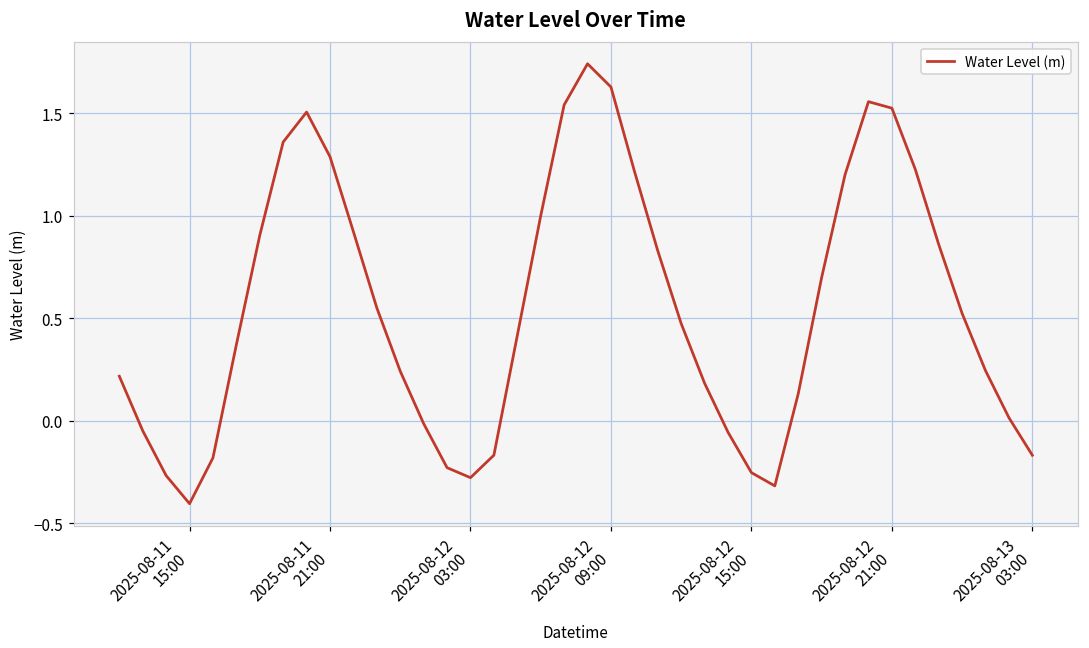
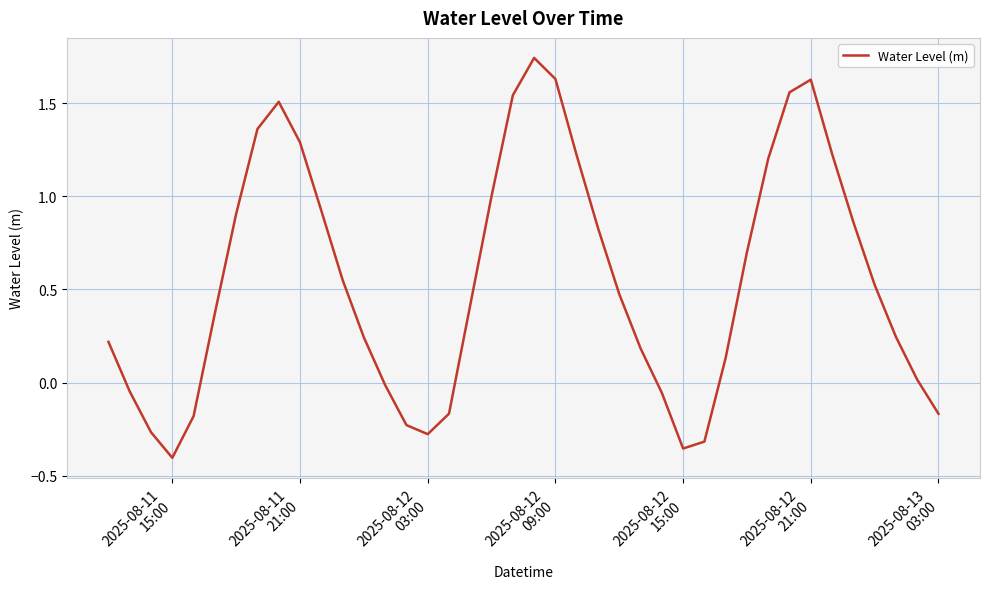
2025-08-12 15:00: -0.25 -> -0.35
2025-08-12 21:00: 1.53 -> 1.63
